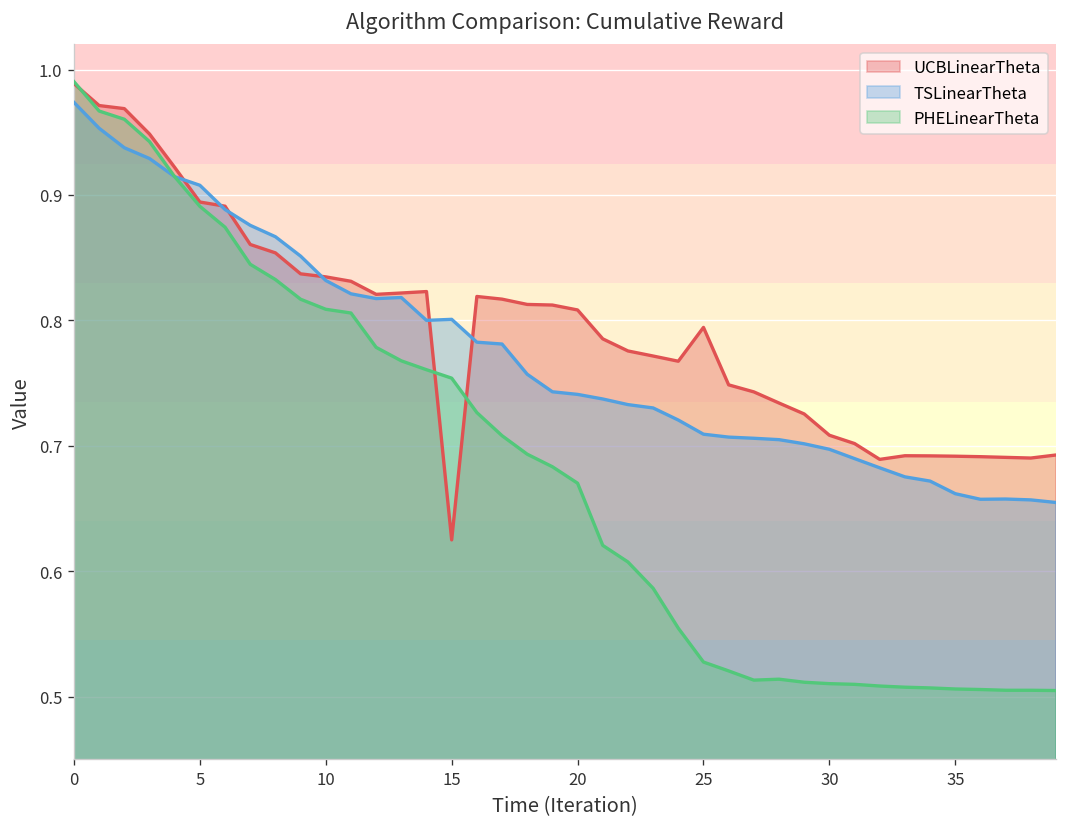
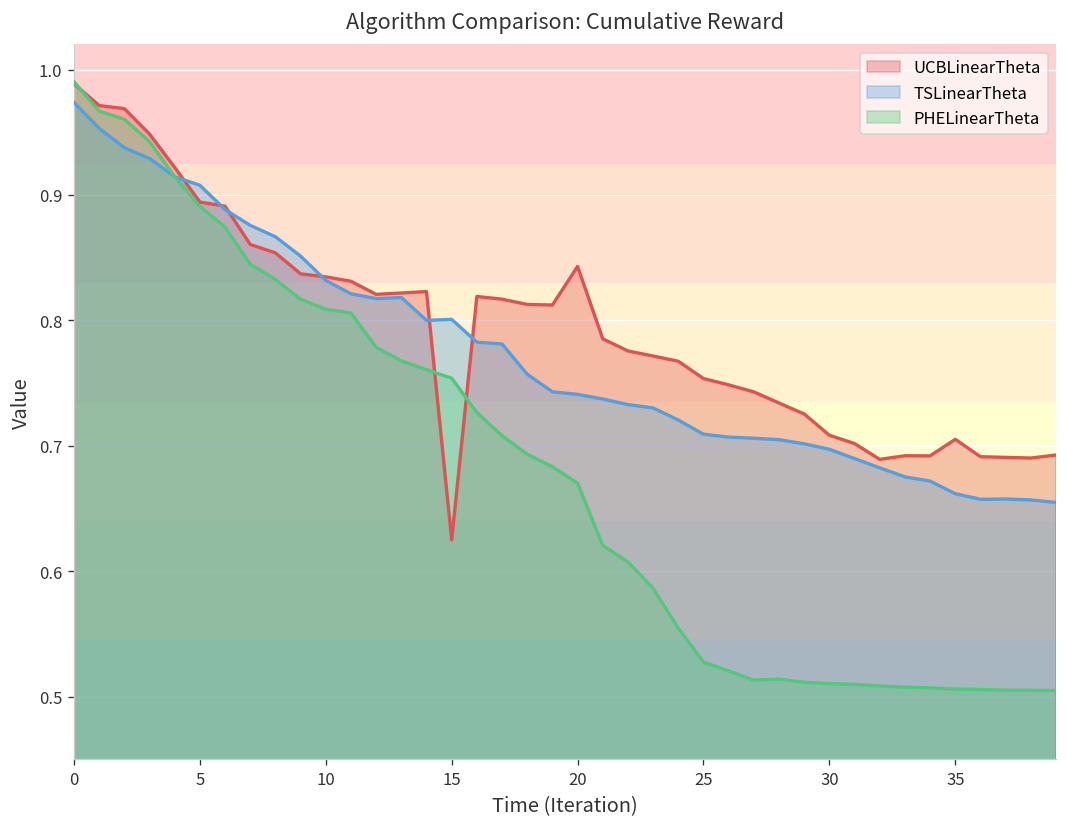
UCBLinearTheta, 20: 0.808 -> 0.843
UCBLinearTheta, 25: 0.794 -> 0.754
UCBLinearTheta, 35: 0.692 -> 0.705
